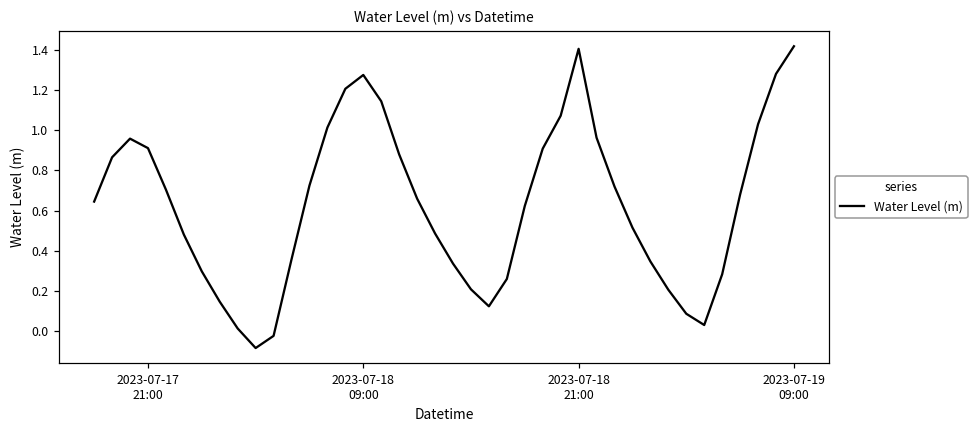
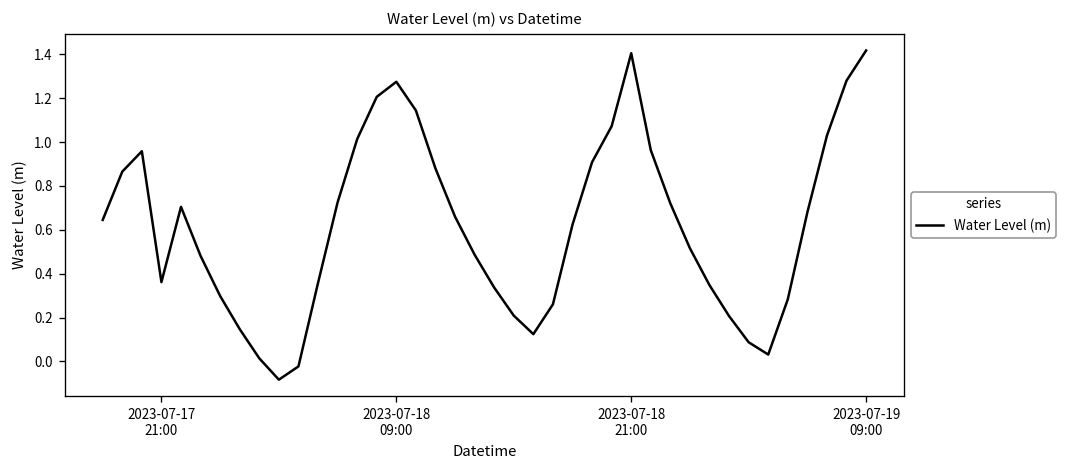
2023-07-17 21:00: 0.91 -> 0.36
